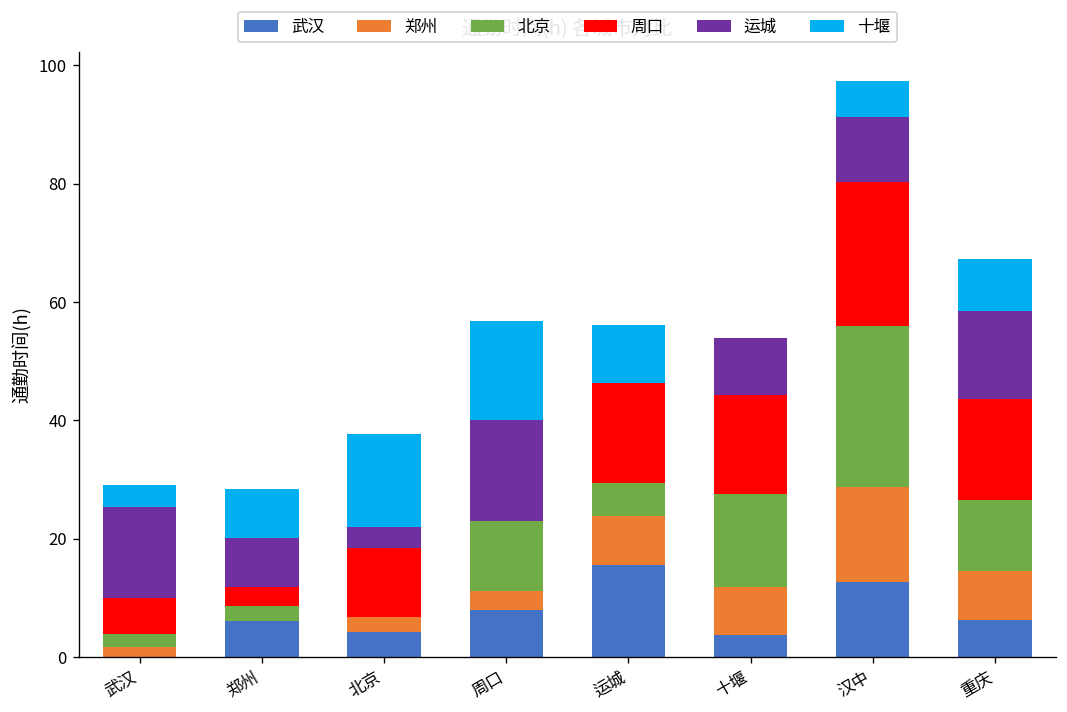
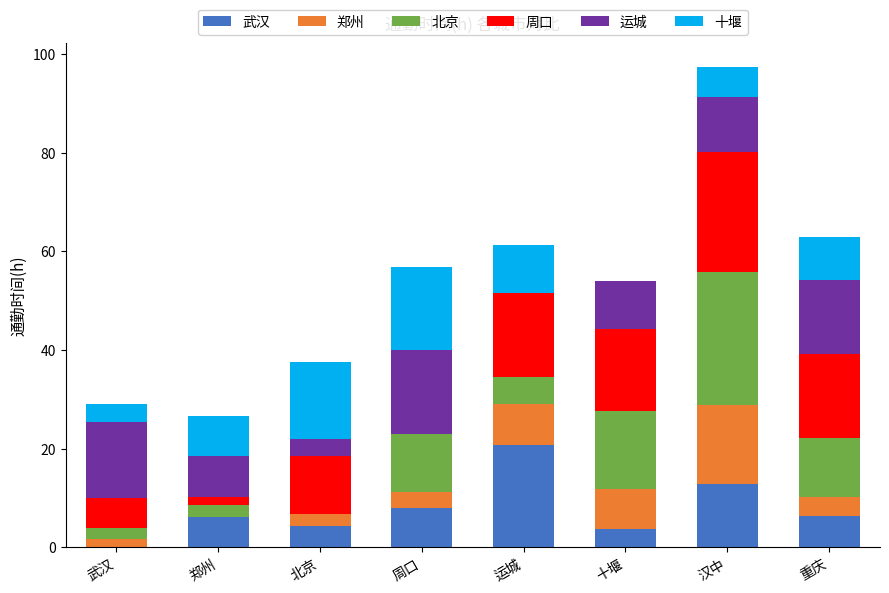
周口, 郑州: 3 -> 2
武汉, 运城: 16 -> 21
郑州, 重庆: 8 -> 4
